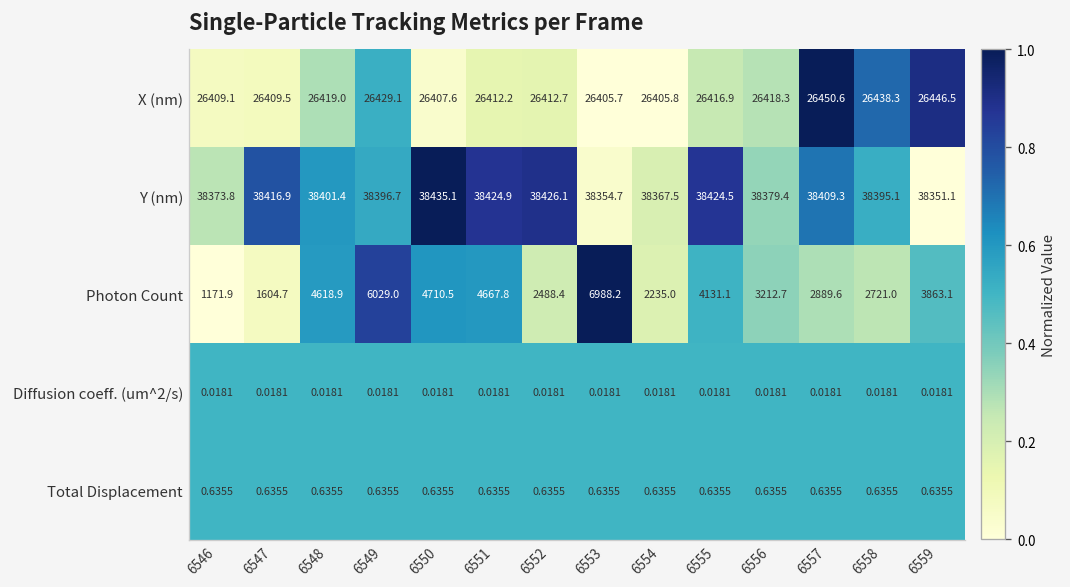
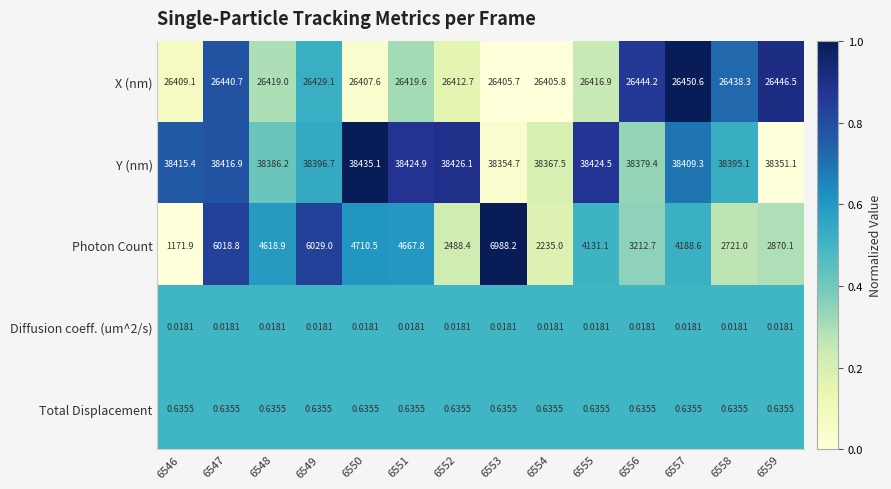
X (nm), 6547: 26409.5 -> 26440.7
X (nm), 6551: 26412.2 -> 26419.6
X (nm), 6556: 26418.3 -> 26444.2
Y (nm), 6546: 38373.8 -> 38415.4
Y (nm), 6548: 38401.4 -> 38386.2
Photon Count, 6547: 1604.7 -> 6018.8
Photon Count, 6557: 2889.6 -> 4188.6
Photon Count, 6559: 3863.1 -> 2870.1
